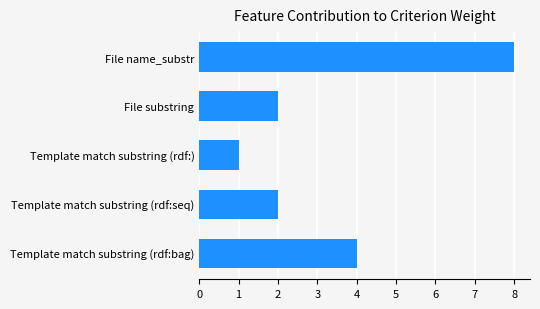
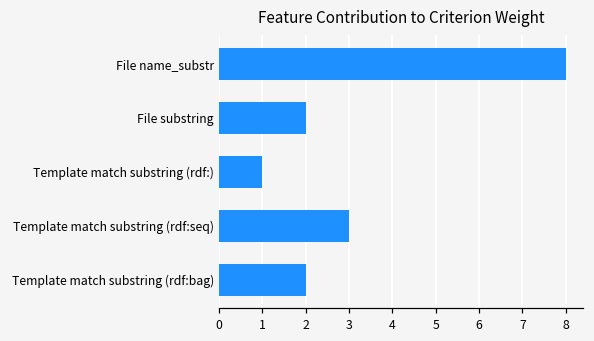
Template match substring (rdf:seq): 2 -> 3
Template match substring (rdf:bag): 4 -> 2
